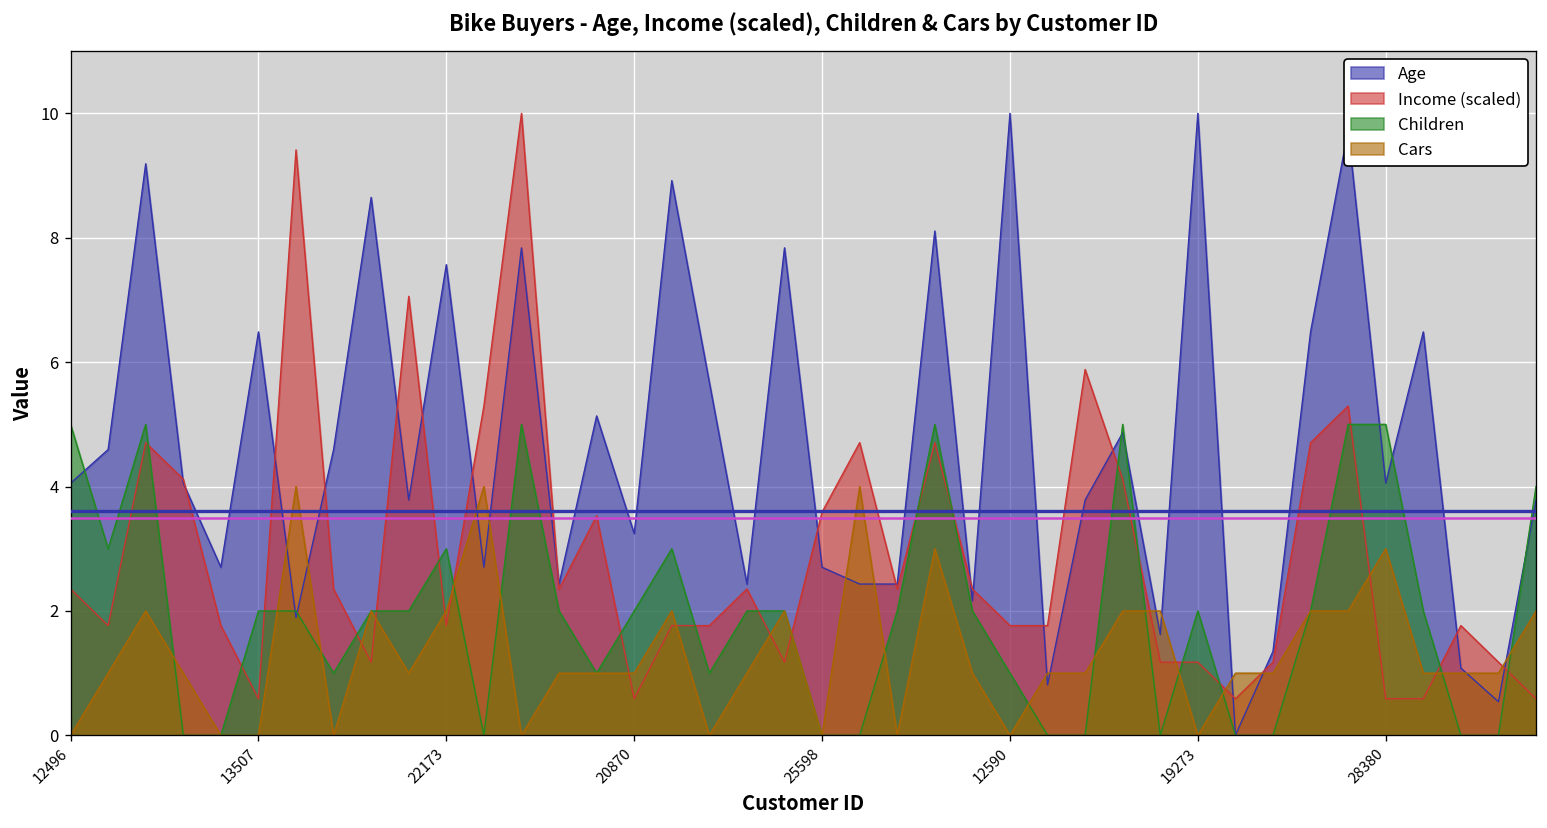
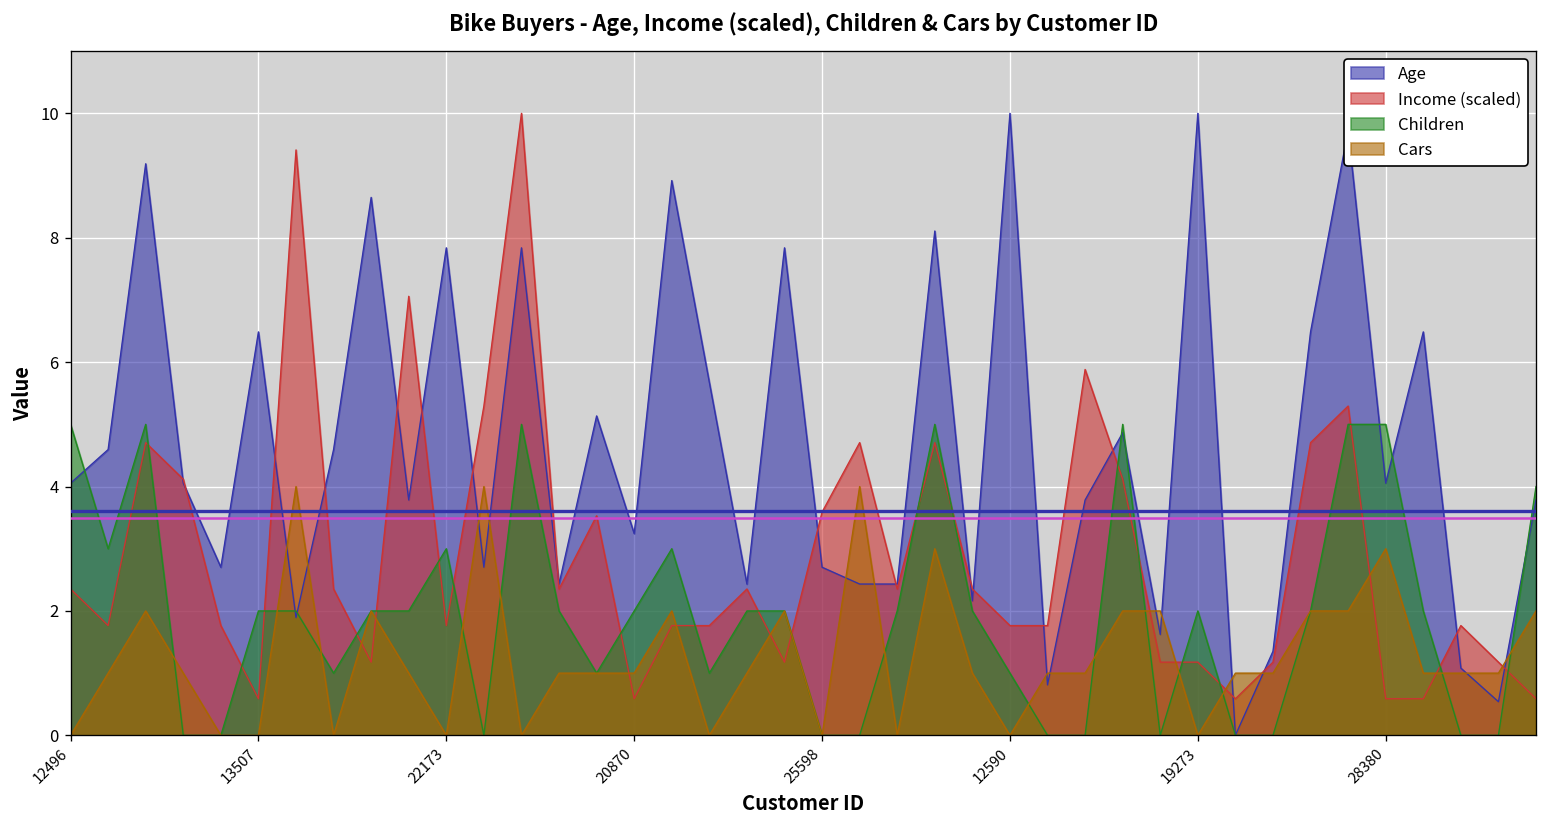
Age, 22173: 7.6 -> 7.8
Cars, 22173: 2 -> 0
